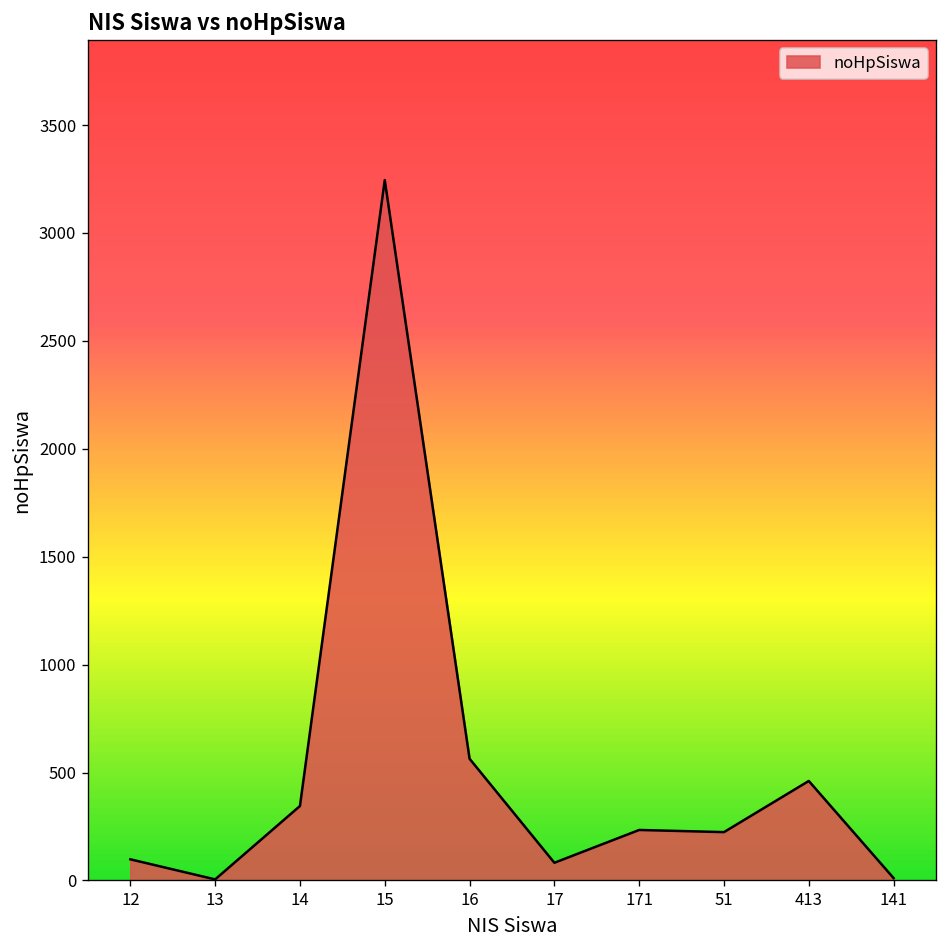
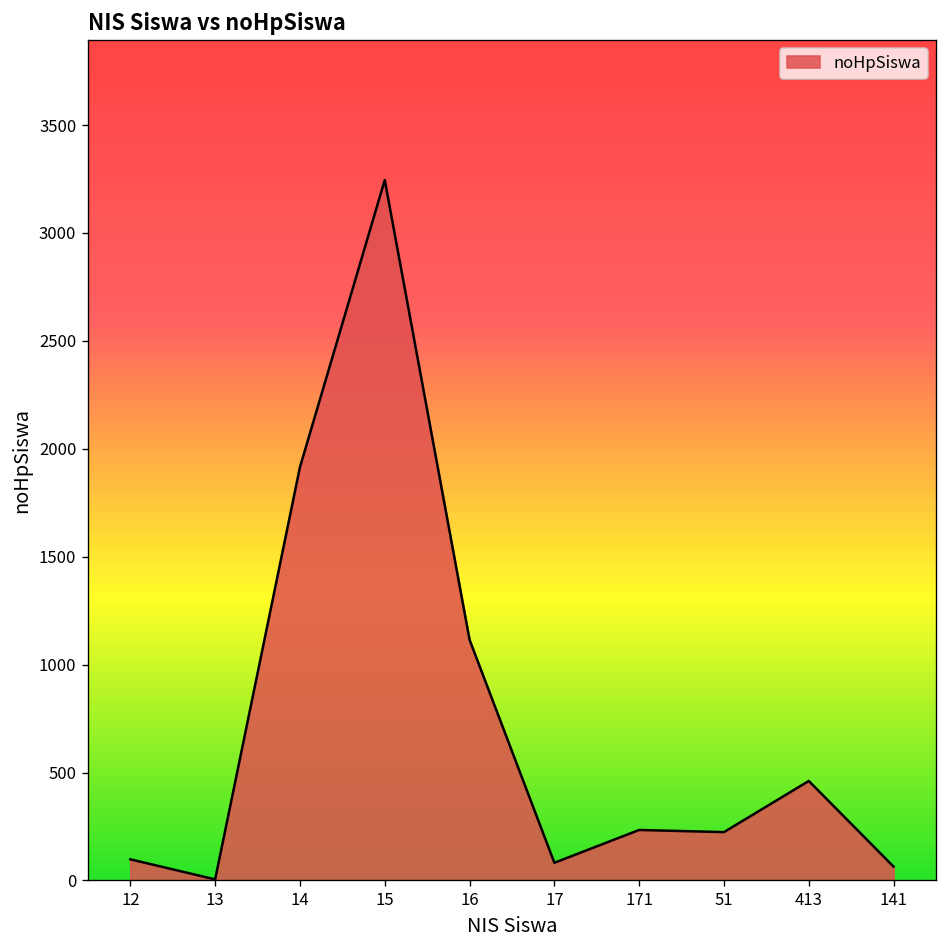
14: 350 -> 1920
16: 560 -> 1120
141: 10 -> 60
